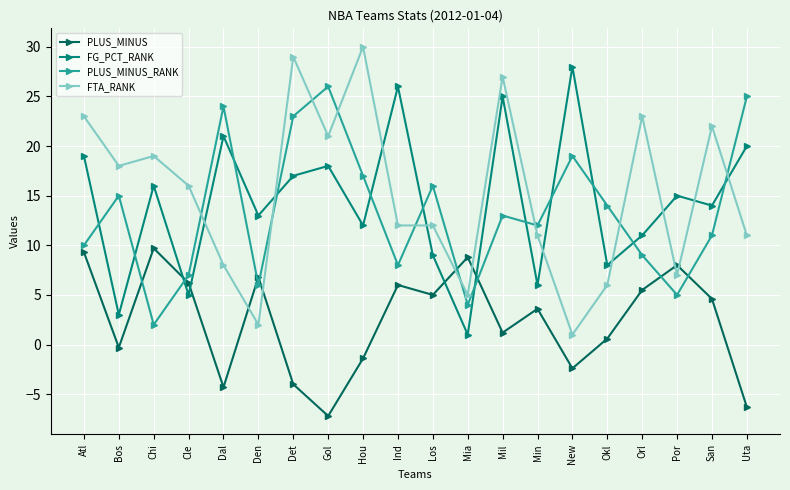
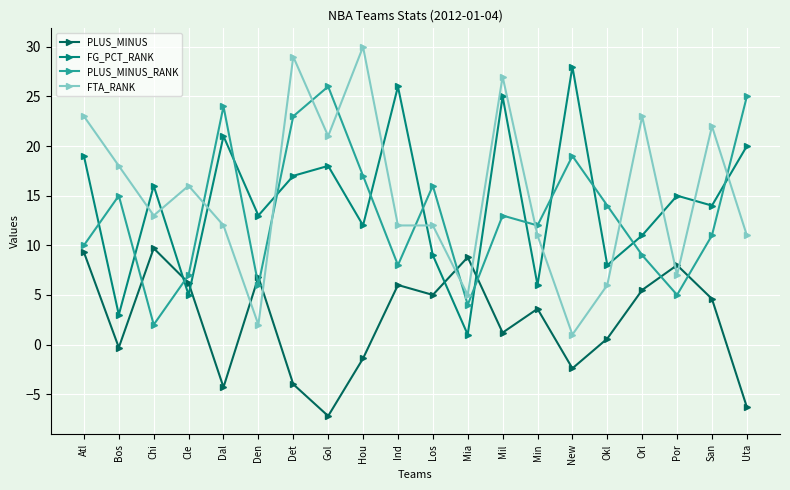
FTA_RANK, Chi: 19 -> 13
FTA_RANK, Dal: 8 -> 12
